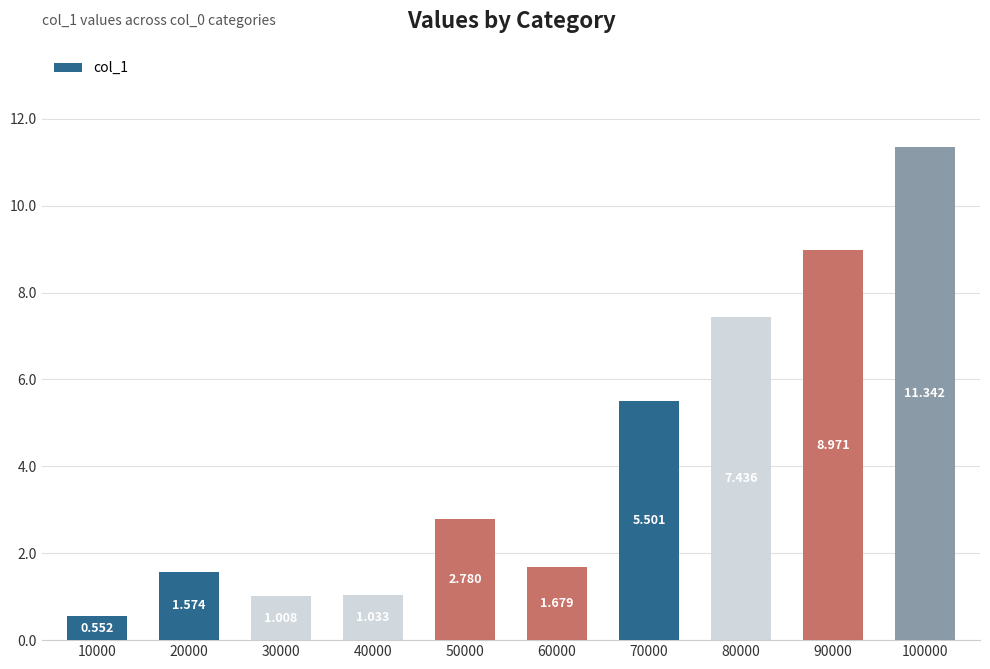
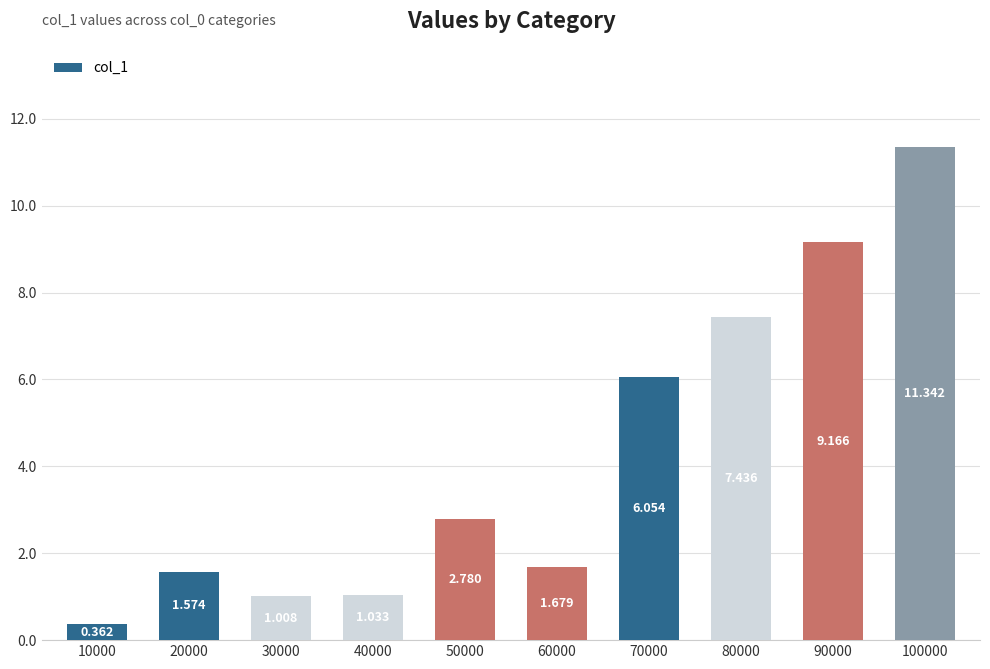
10000: 0.552 -> 0.362
70000: 5.501 -> 6.054
90000: 8.971 -> 9.166
